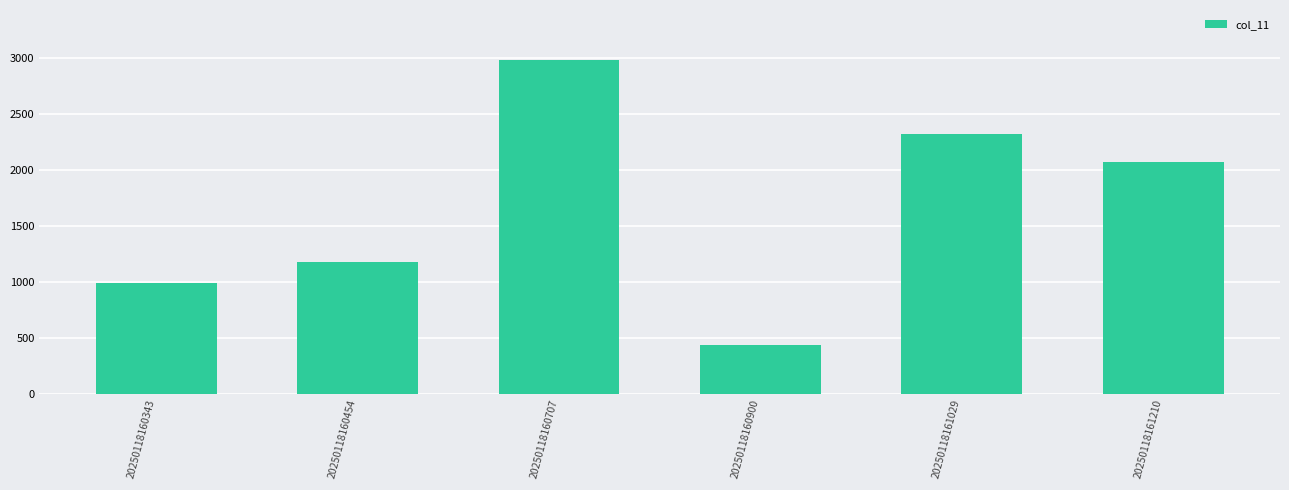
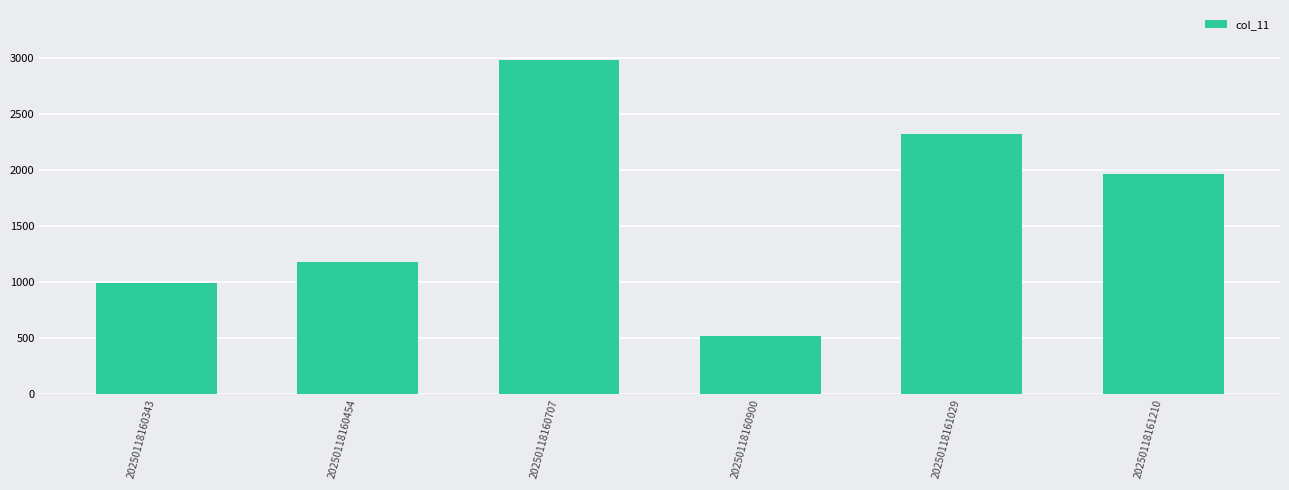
20250118160900: 440 -> 520
20250118161210: 2080 -> 1970
